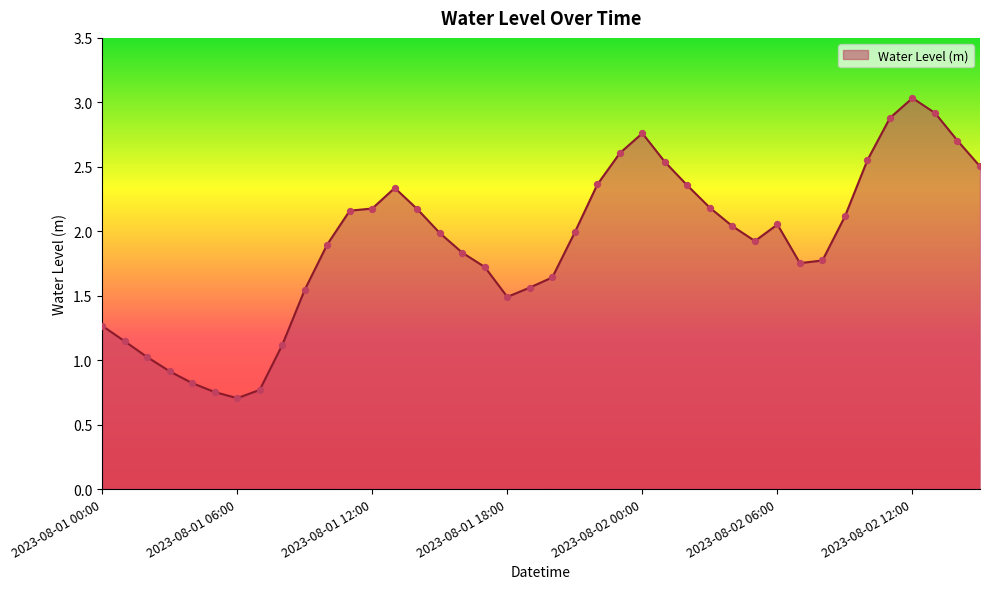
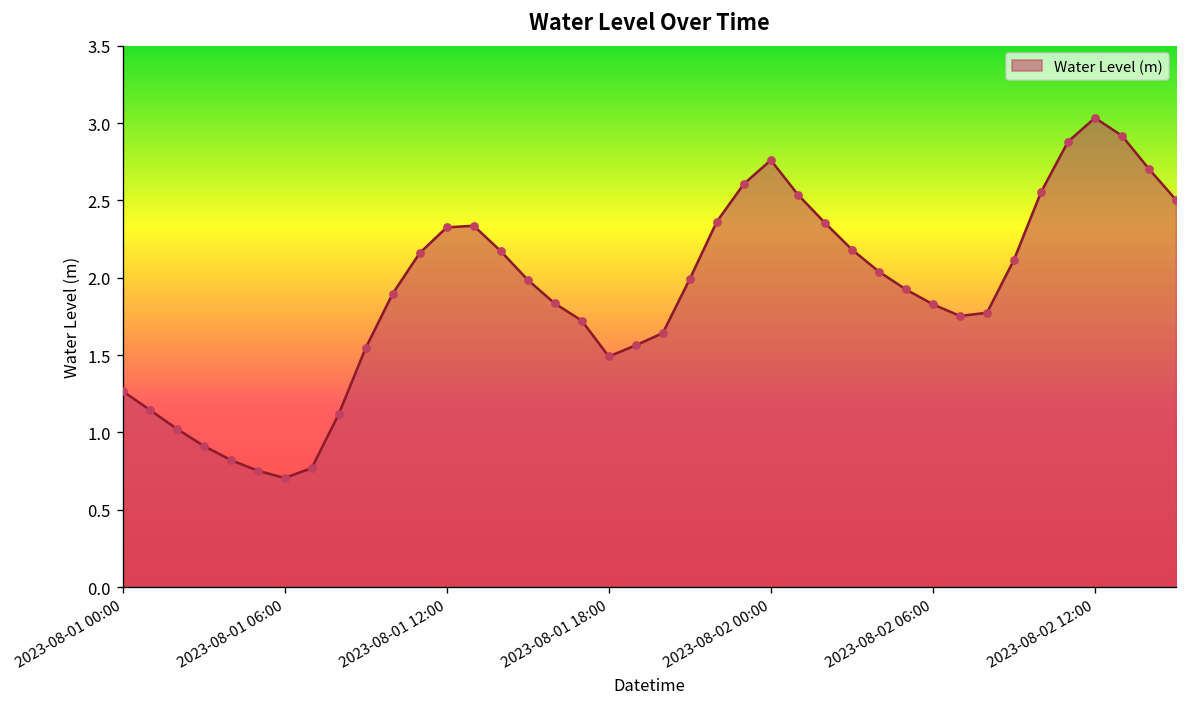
2023-08-01 12:00: 2.18 -> 2.33
2023-08-02 06:00: 2.05 -> 1.83
